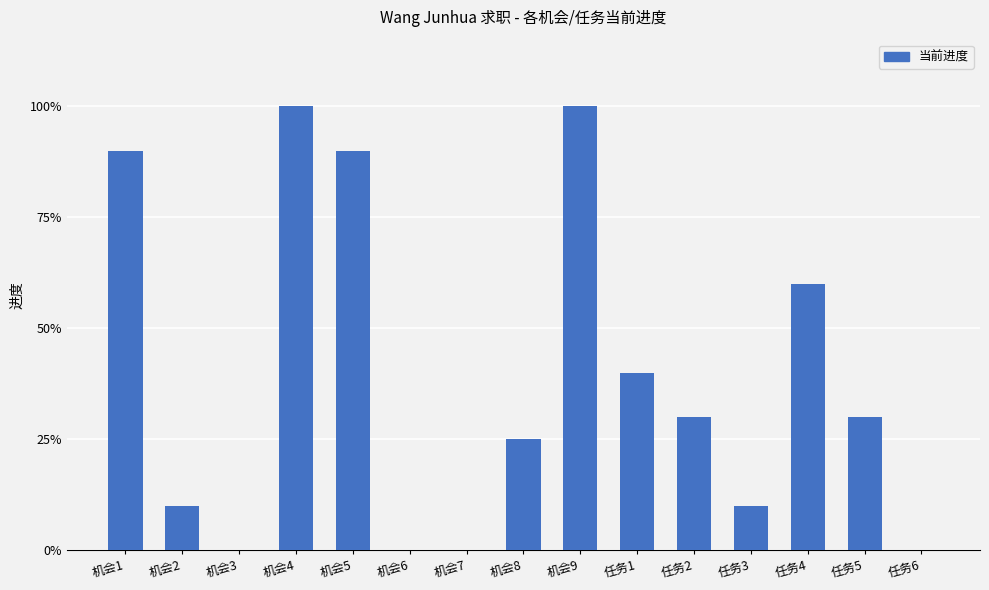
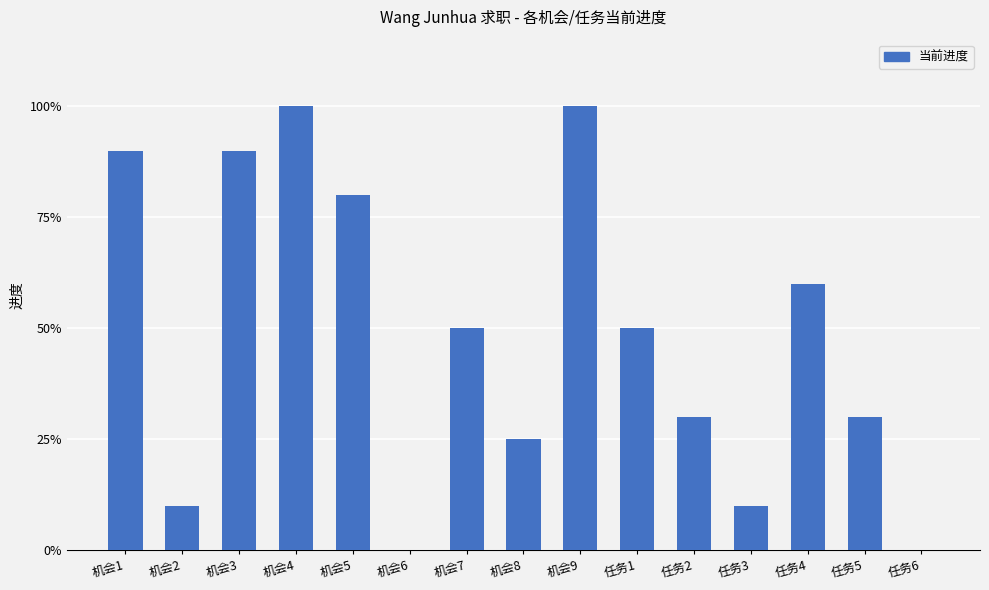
机会3: 0% -> 90%
机会5: 90% -> 80%
机会7: 0% -> 50%
任务1: 40% -> 50%
